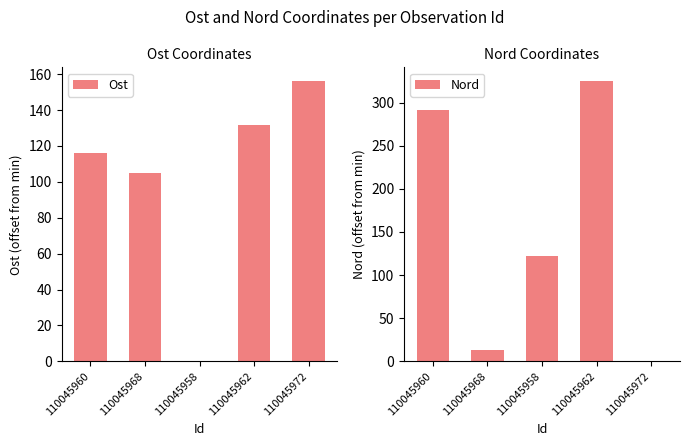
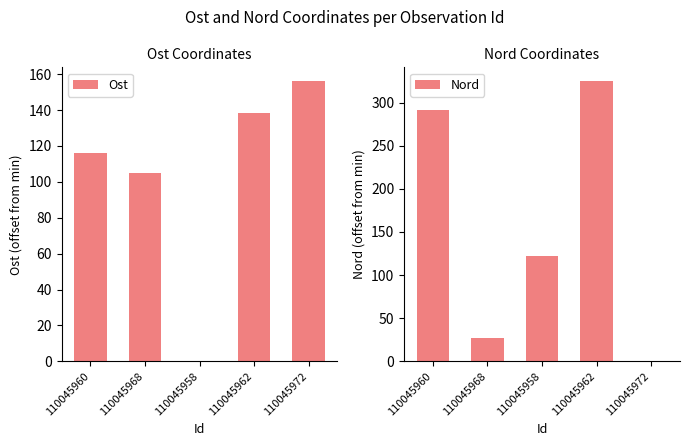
Ost Coordinates, 110045962: 132 -> 139
Nord Coordinates, 110045968: 10 -> 30
